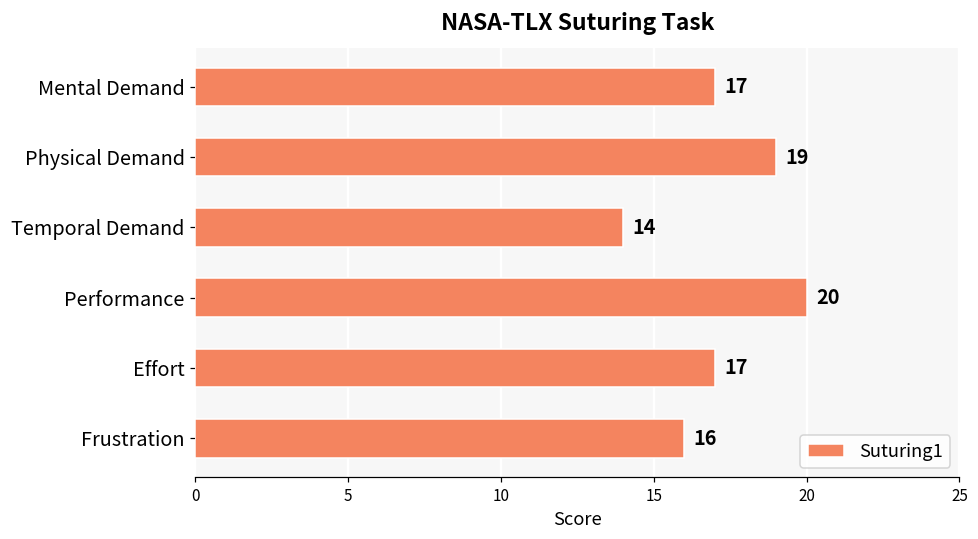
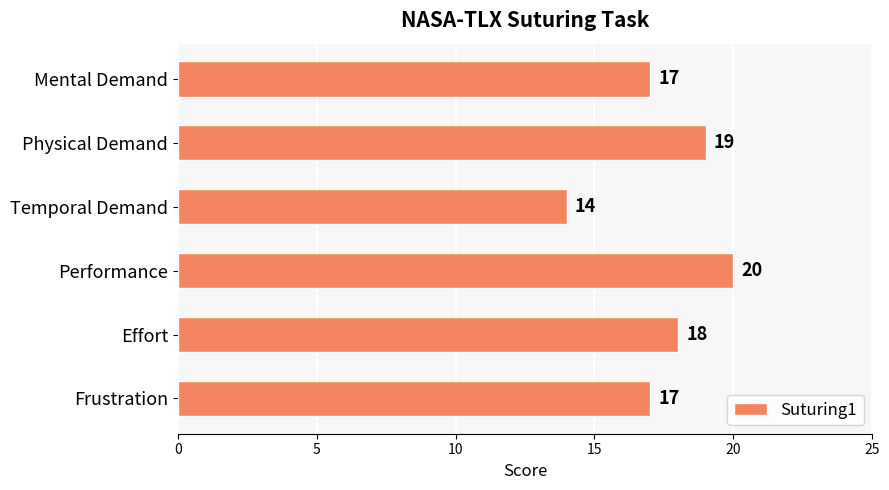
Effort: 17 -> 18
Frustration: 16 -> 17
